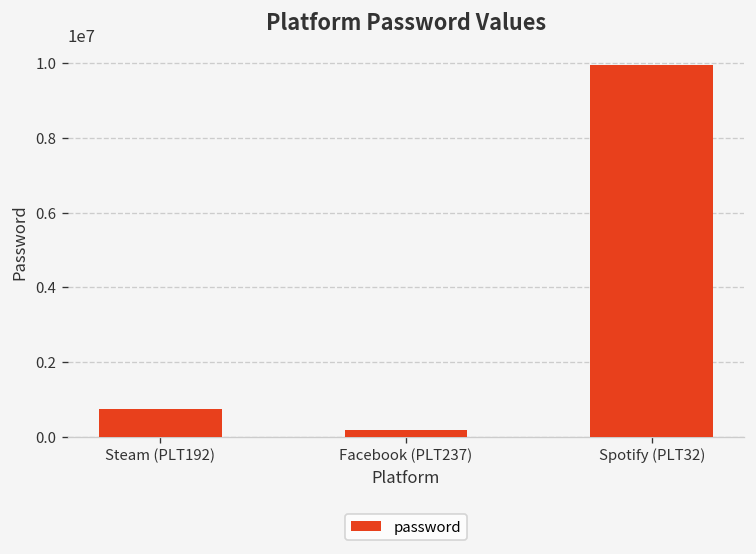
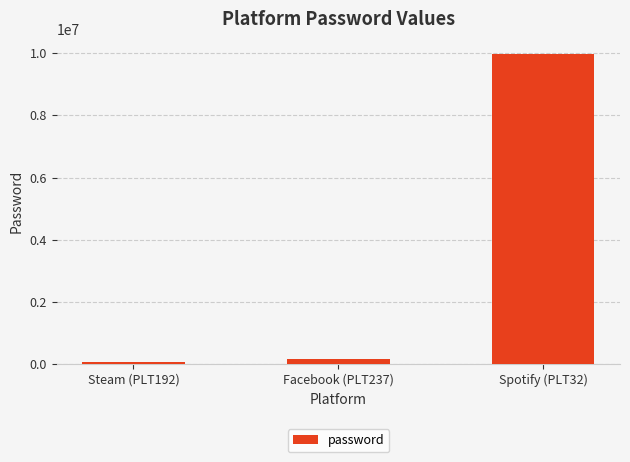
Steam (PLT192): 700000 -> 100000
